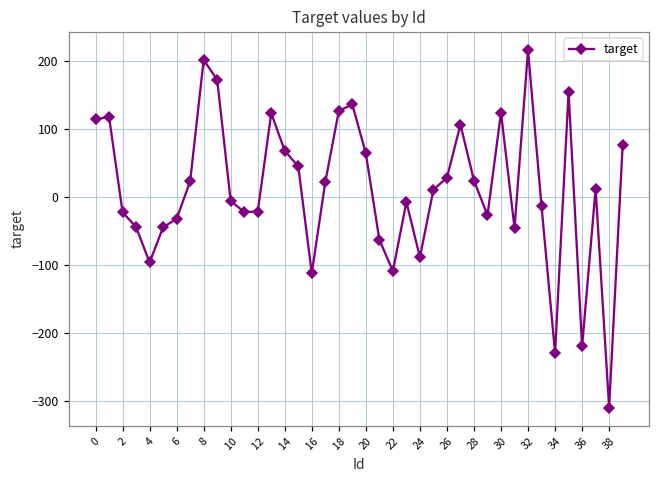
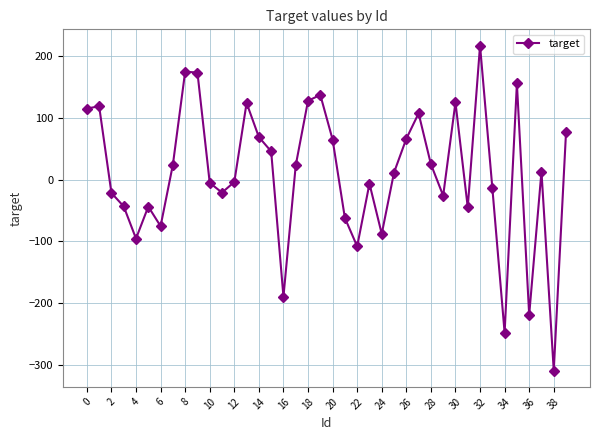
6: -30 -> -80
8: 200 -> 170
12: -20 -> 0
16: -110 -> -190
26: 30 -> 70
34: -230 -> -250
